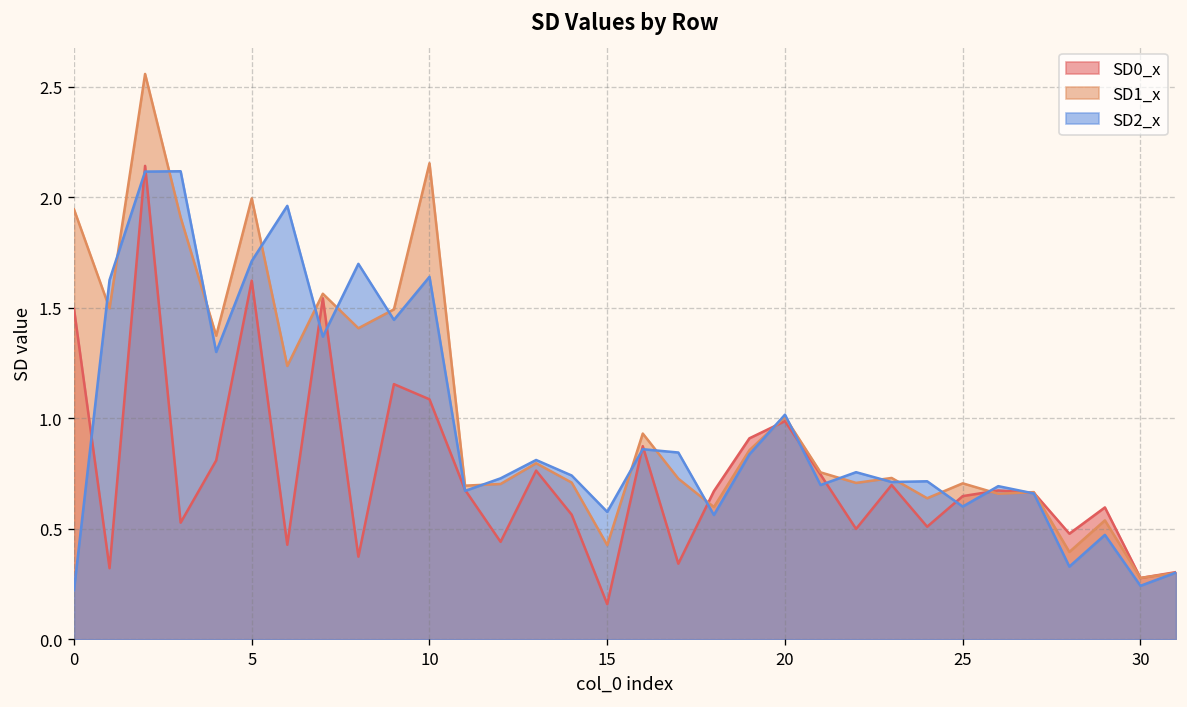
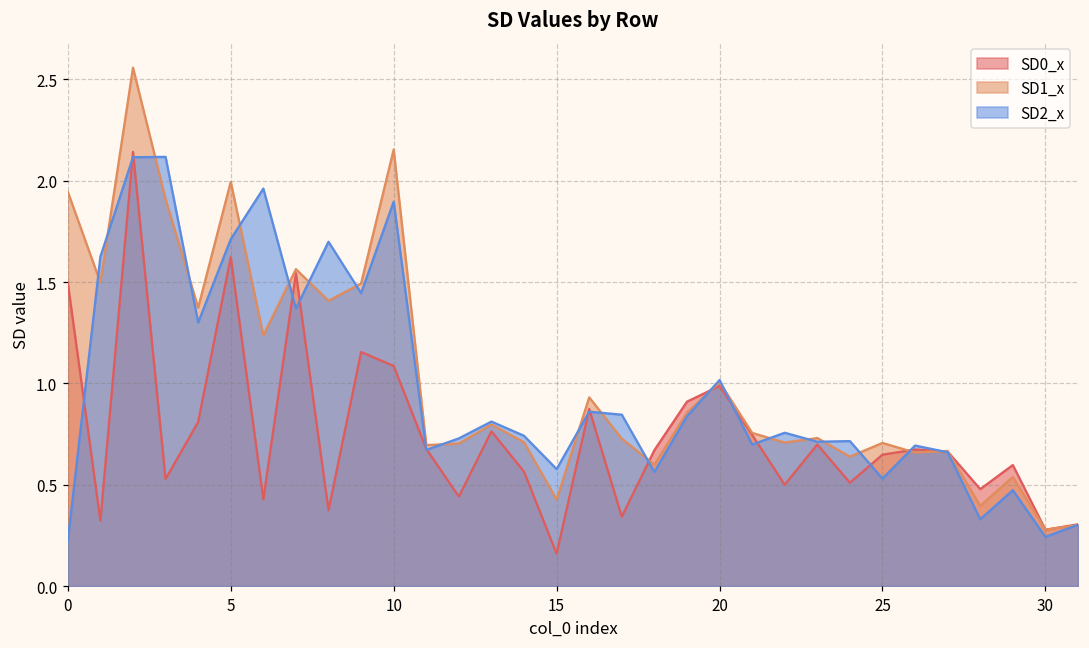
SD2_x, 10: 1.64 -> 1.90
SD2_x, 25: 0.60 -> 0.53
